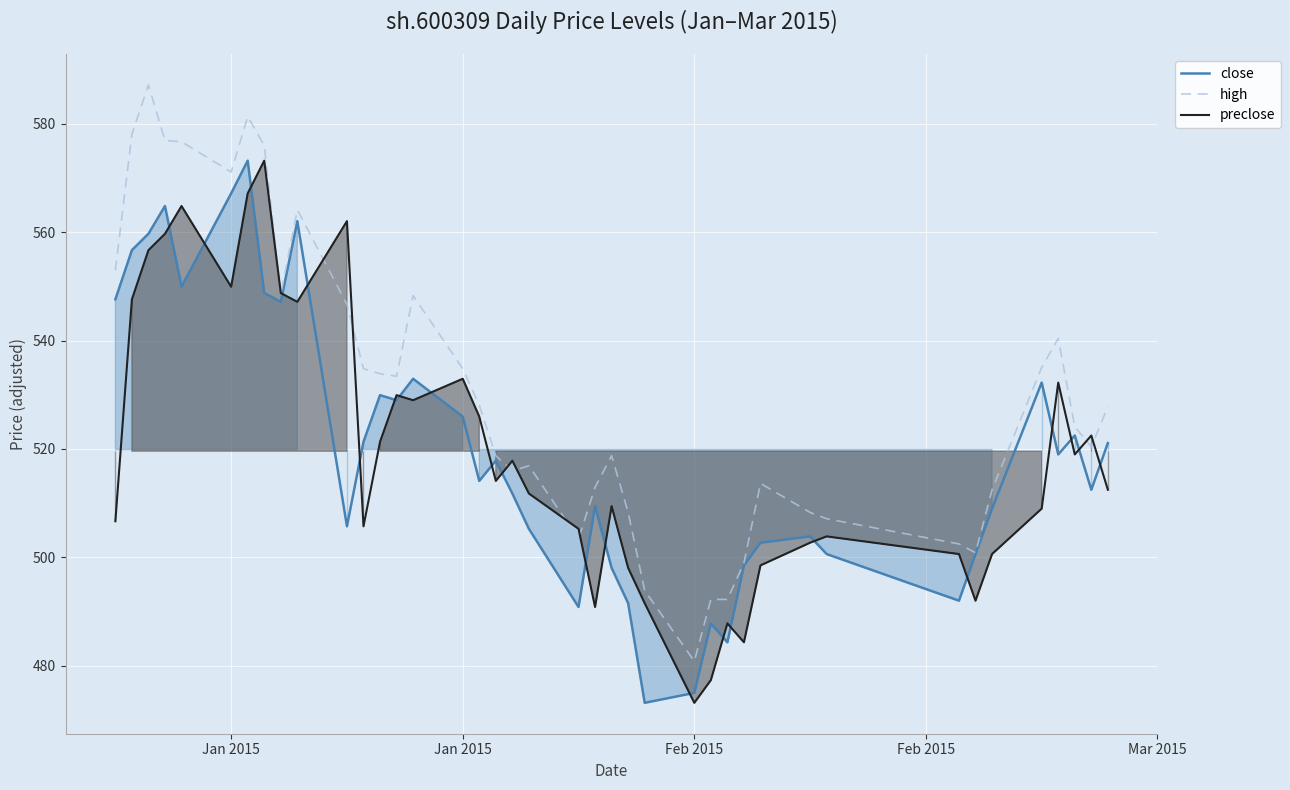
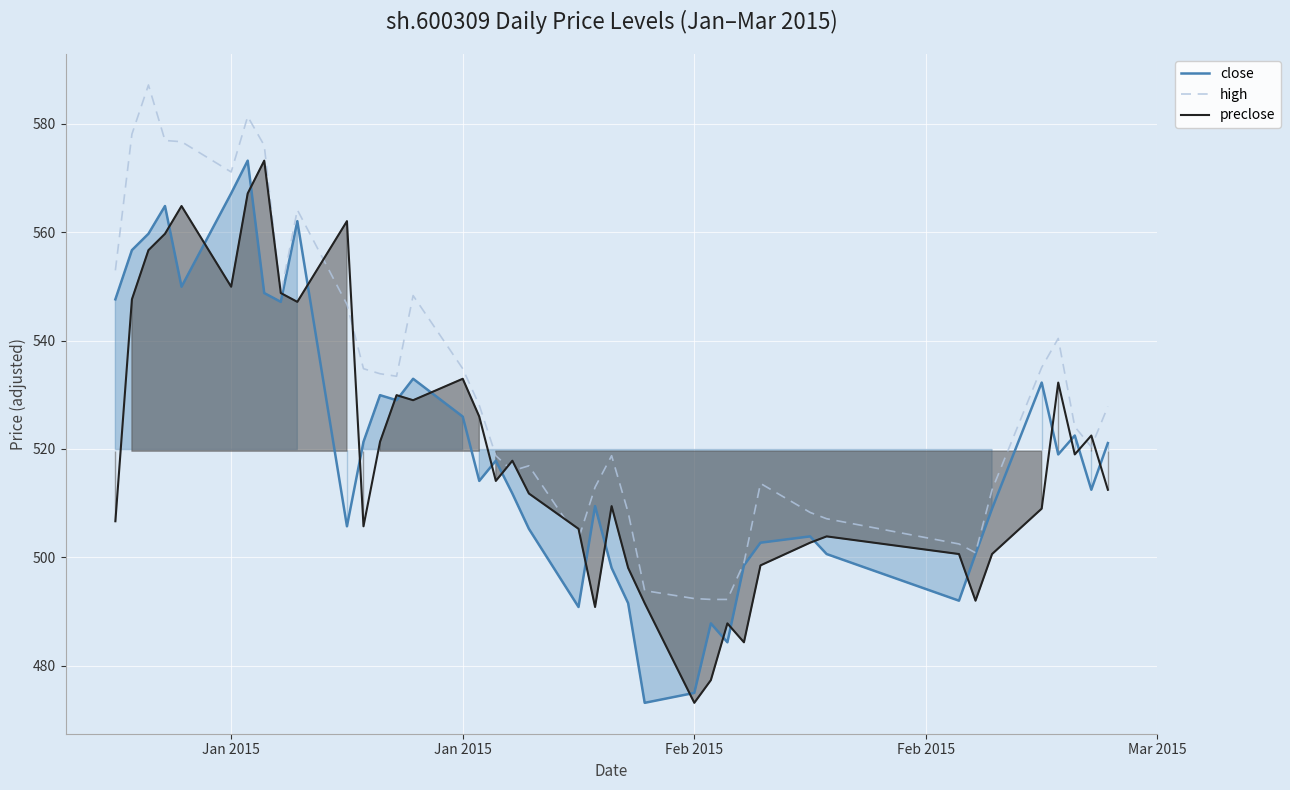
high, Feb 2015: 481 -> 492
